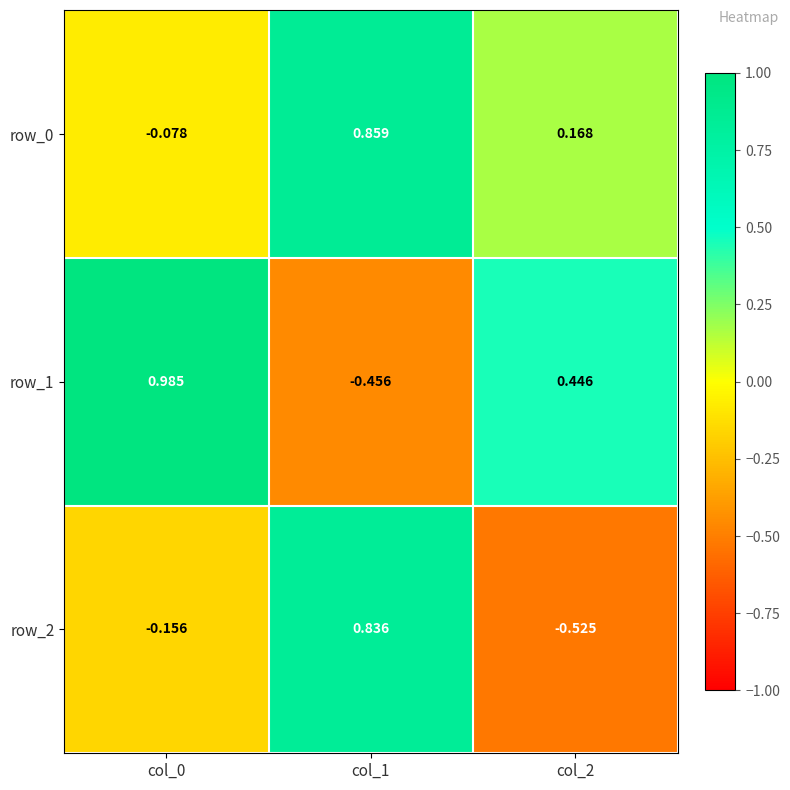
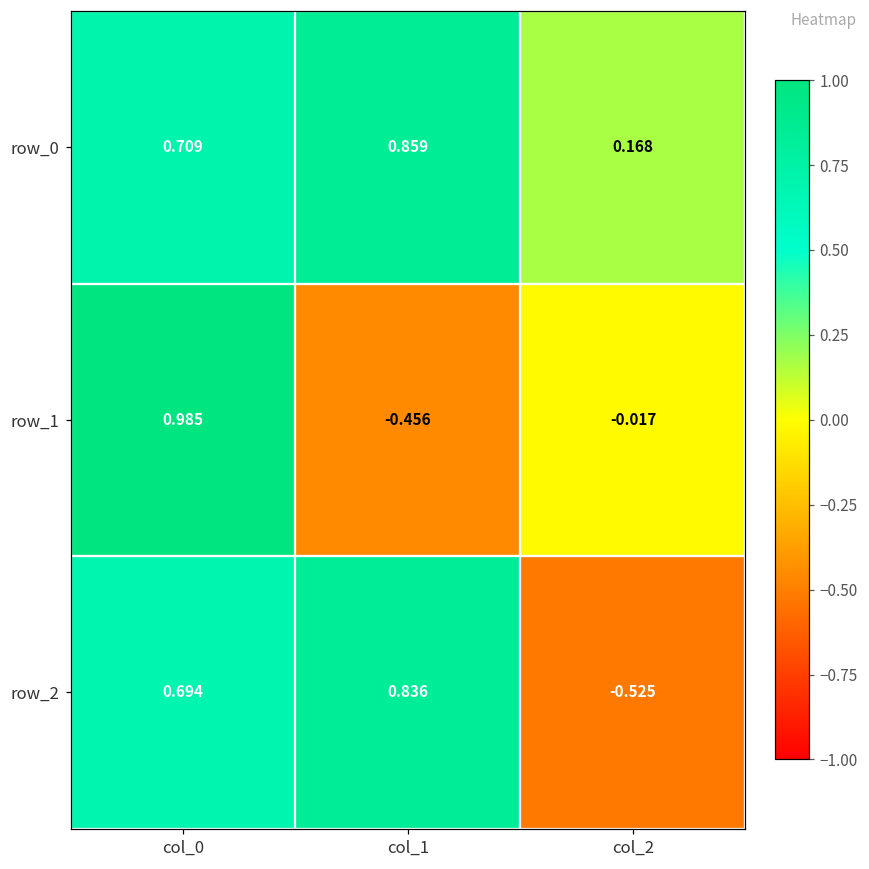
row_0, col_0: -0.078 -> 0.709
row_1, col_2: 0.446 -> -0.017
row_2, col_0: -0.156 -> 0.694
